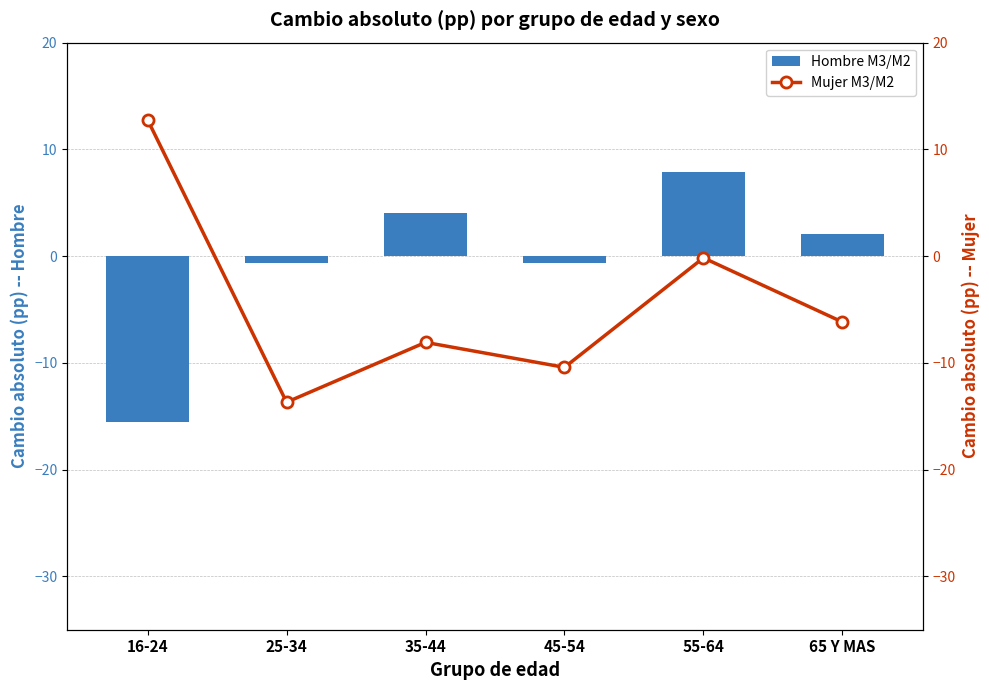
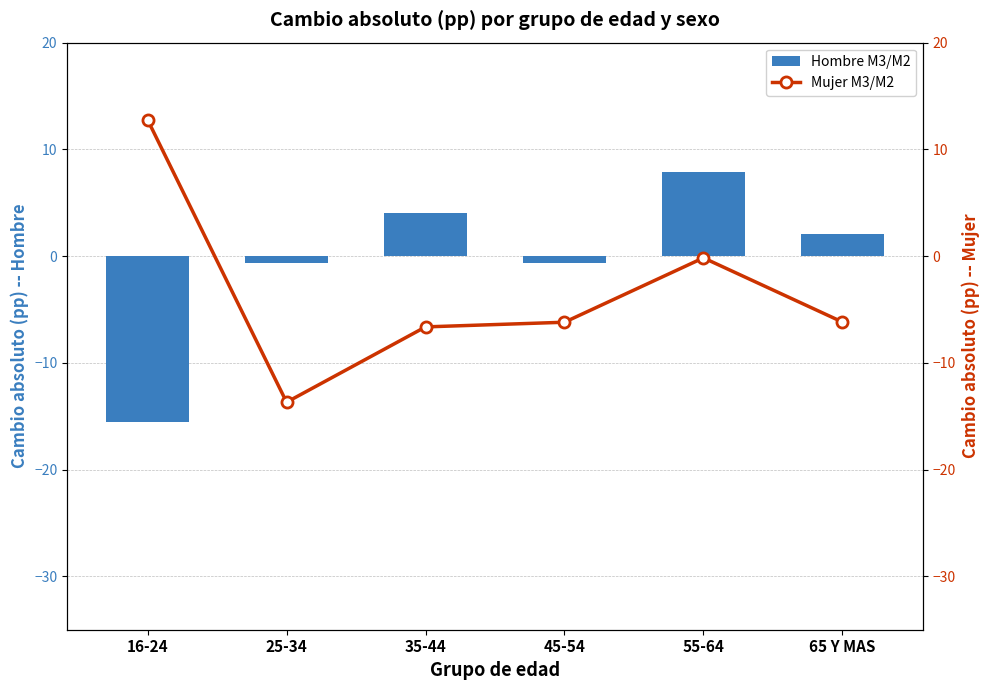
Mujer M3/M2, 35-44: -8.1 -> -6.6
Mujer M3/M2, 45-54: -10.4 -> -6.2
